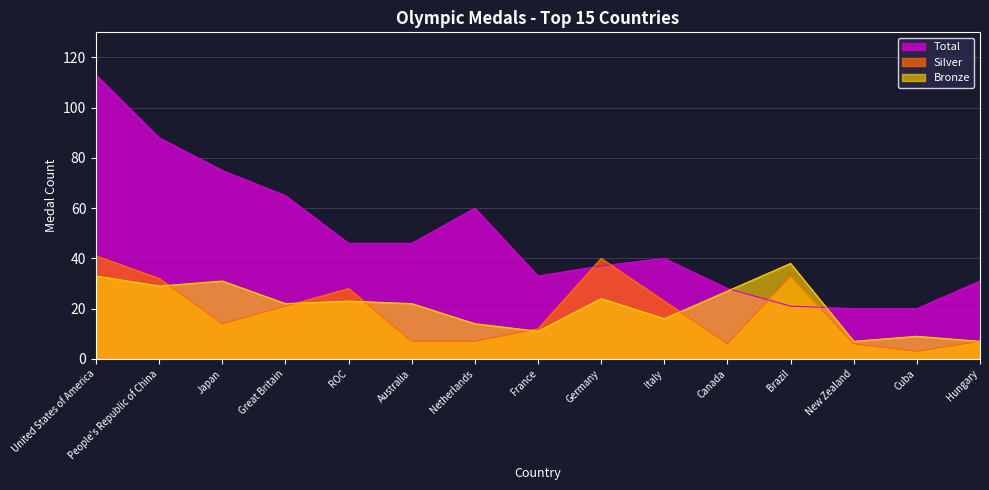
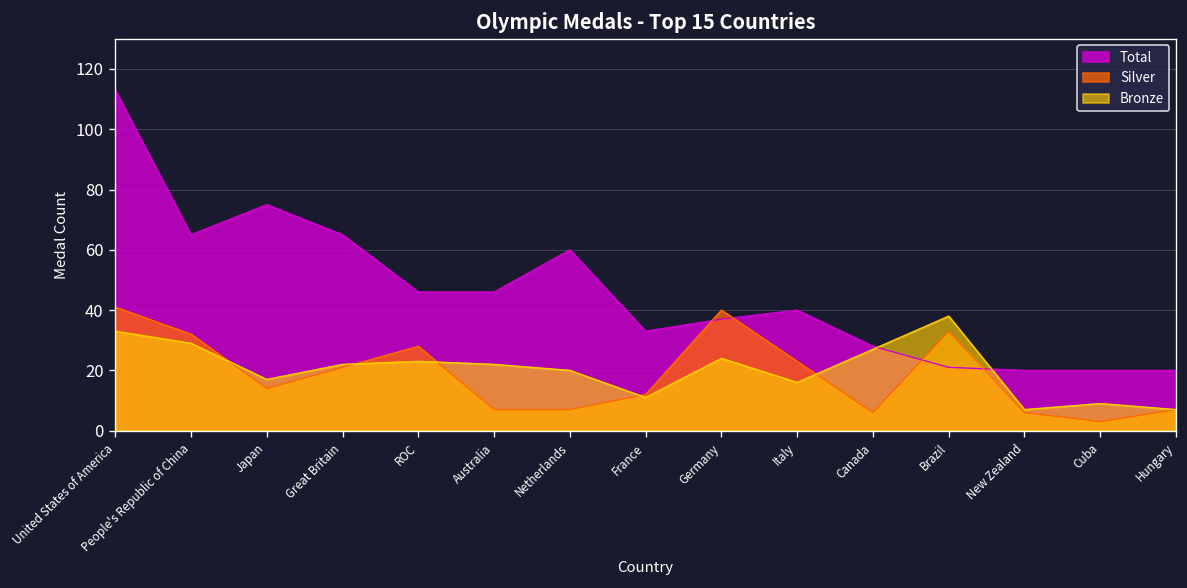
Total, People's Republic of China: 88 -> 65
Bronze, Japan: 31 -> 17
Bronze, Netherlands: 14 -> 20
Total, Hungary: 31 -> 20
